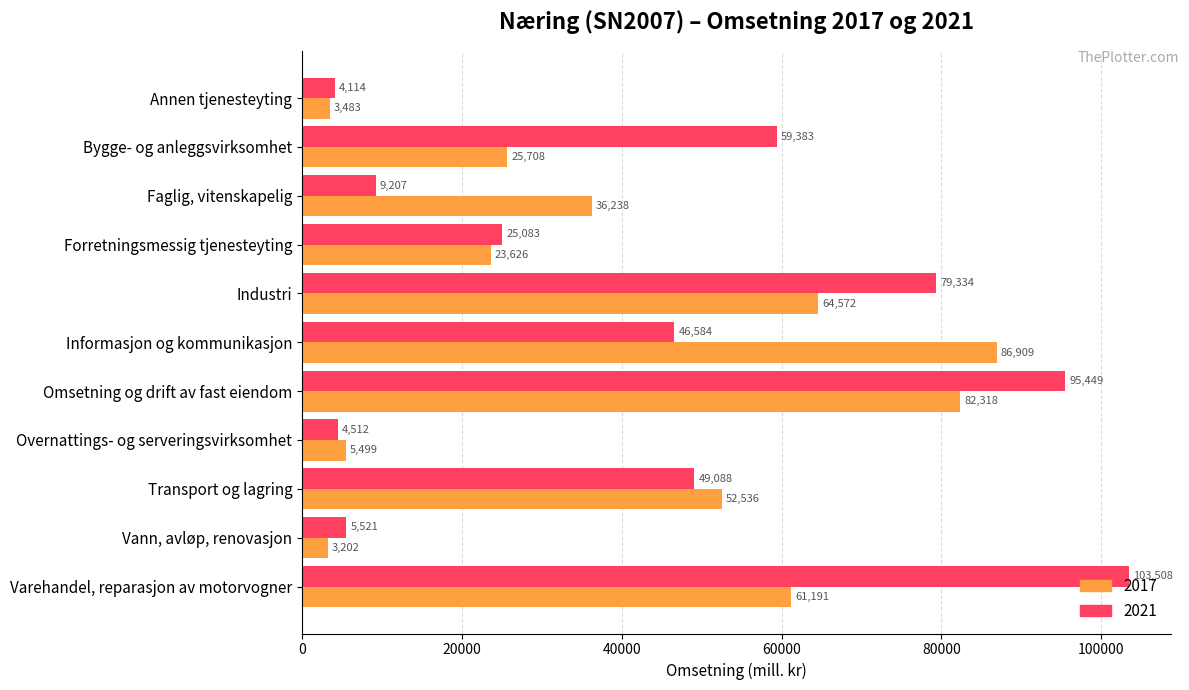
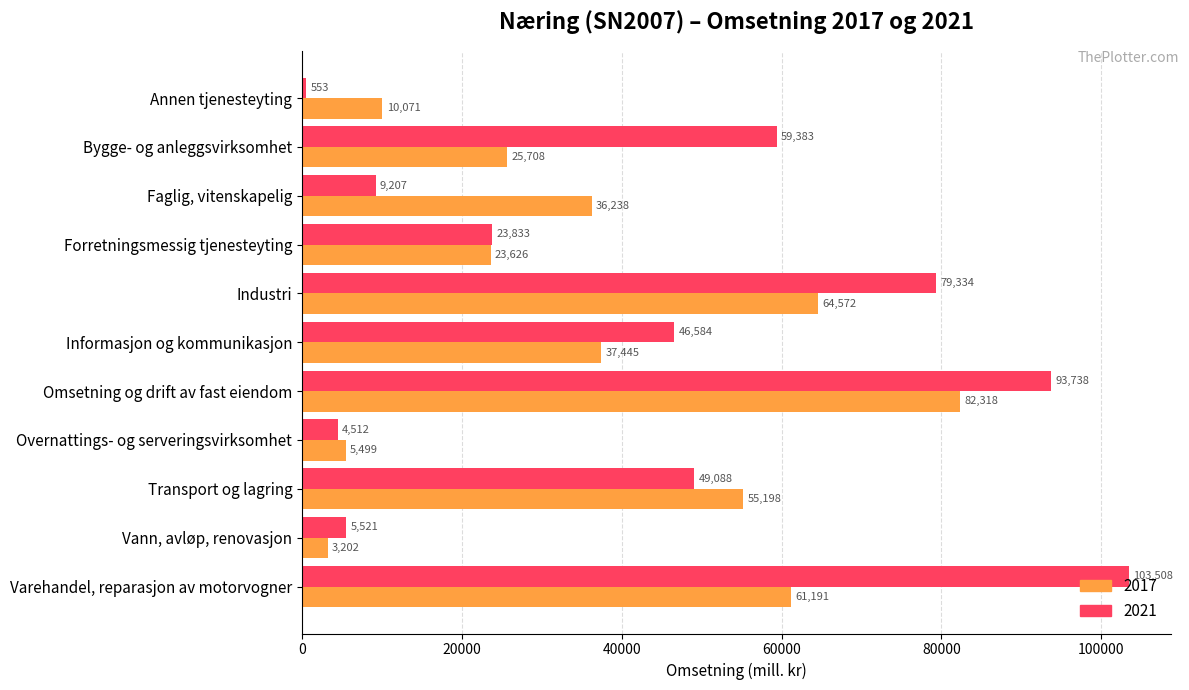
2021, Annen tjenesteyting: 4,114 -> 553
2017, Annen tjenesteyting: 3,483 -> 10,071
2021, Forretningsmessig tjenesteyting: 25,083 -> 23,833
2017, Informasjon og kommunikasjon: 86,909 -> 37,445
2021, Omsetning og drift av fast eiendom: 95,449 -> 93,738
2017, Transport og lagring: 52,536 -> 55,198
